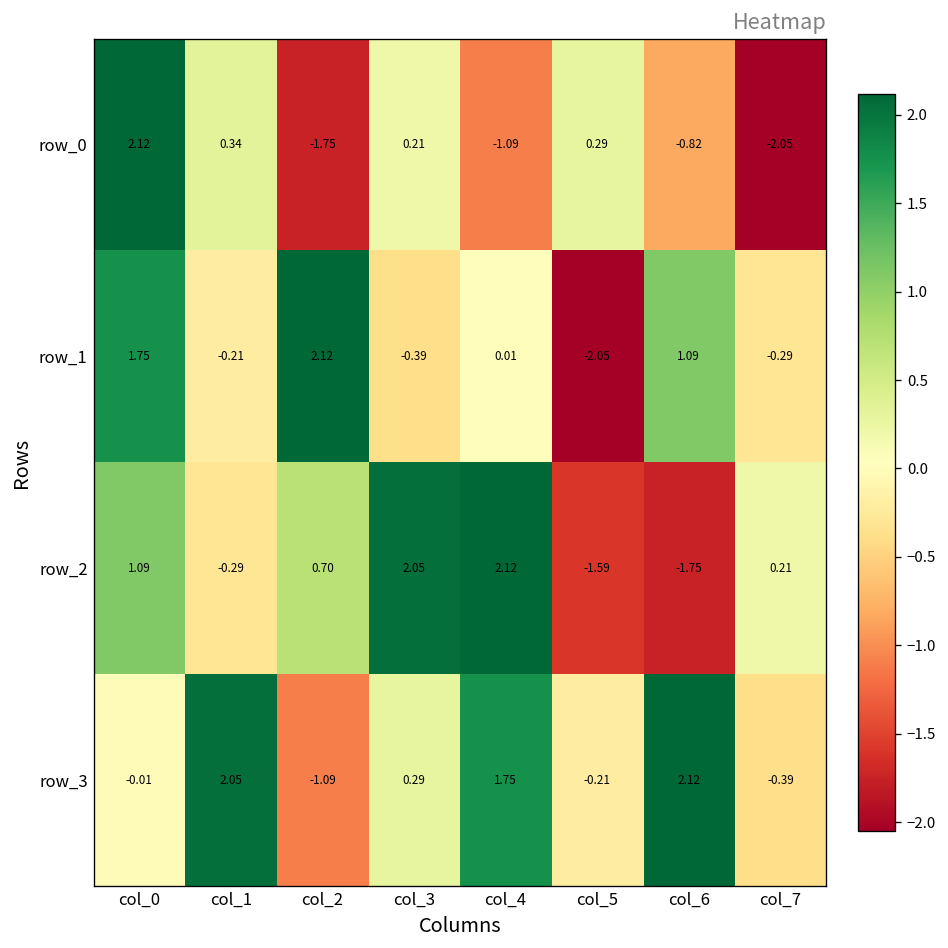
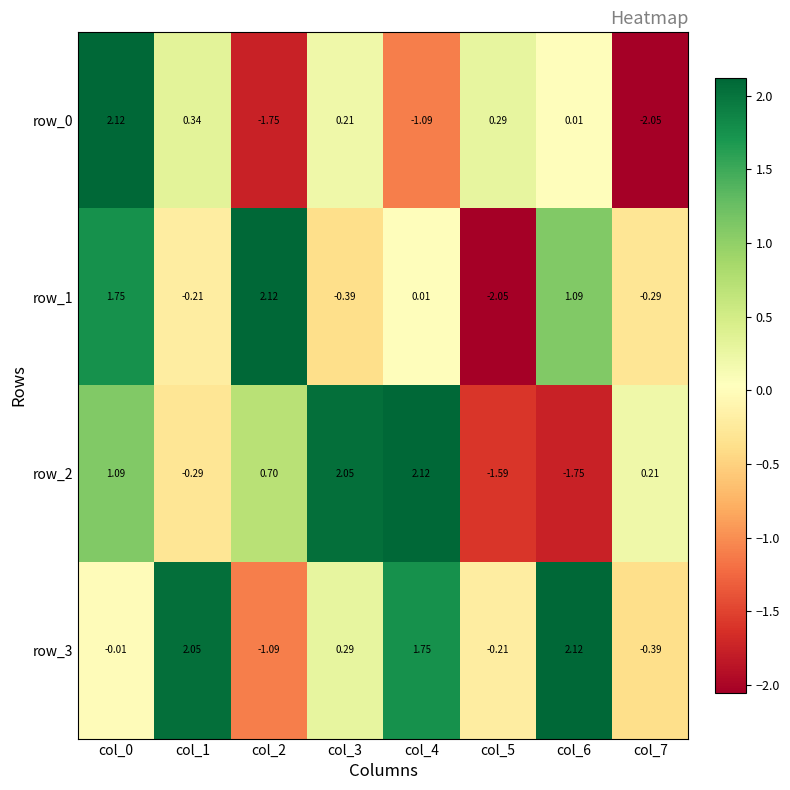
row_0, col_6: -0.82 -> 0.01
